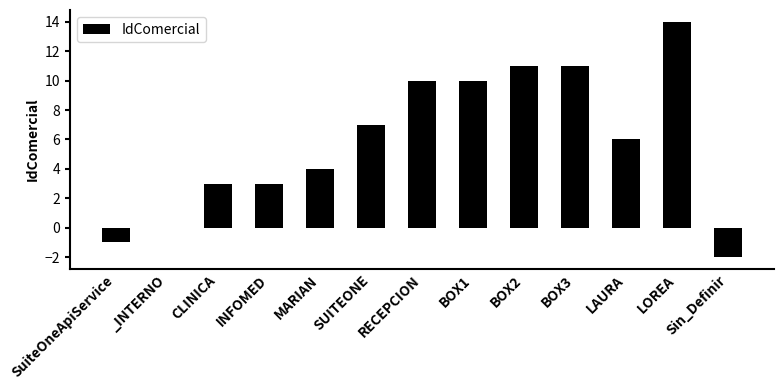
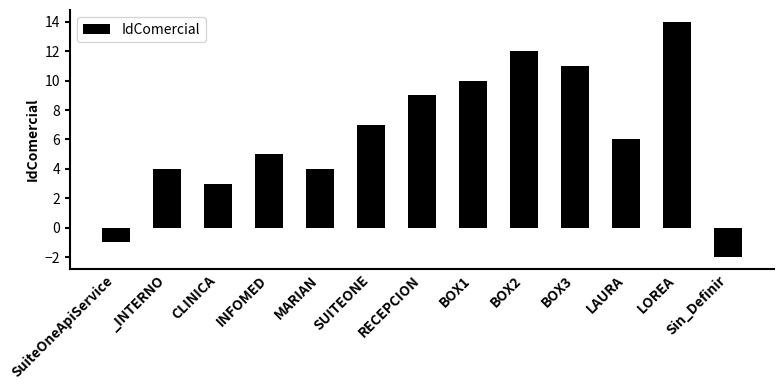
_INTERNO: 0 -> 4
INFOMED: 3 -> 5
RECEPCION: 10 -> 9
BOX2: 11 -> 12
